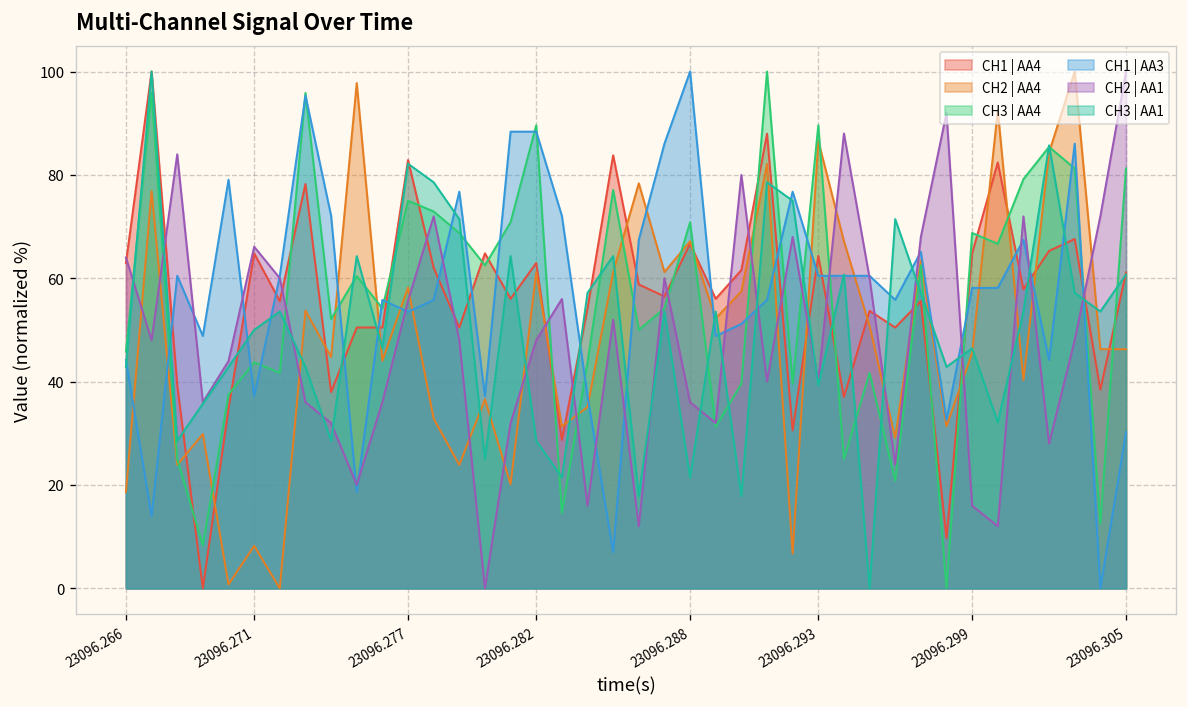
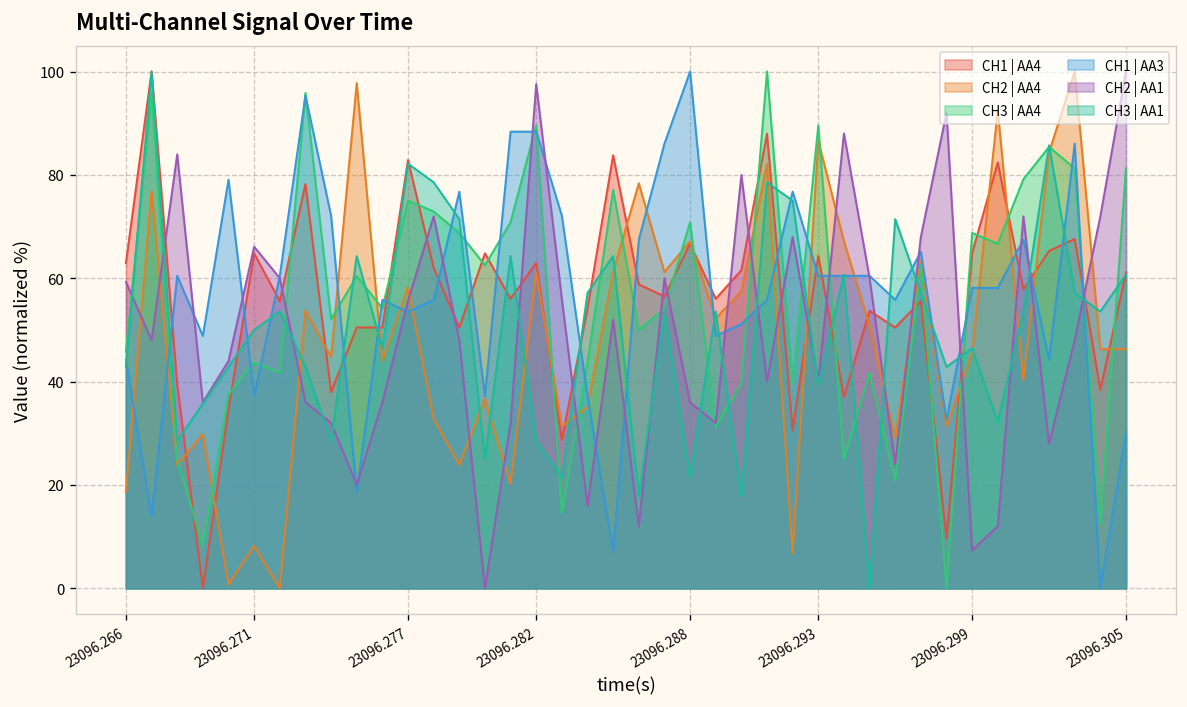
CH2 | AA1, 23096.266: 64 -> 59
CH2 | AA1, 23096.282: 48 -> 98
CH2 | AA1, 23096.299: 16 -> 7
